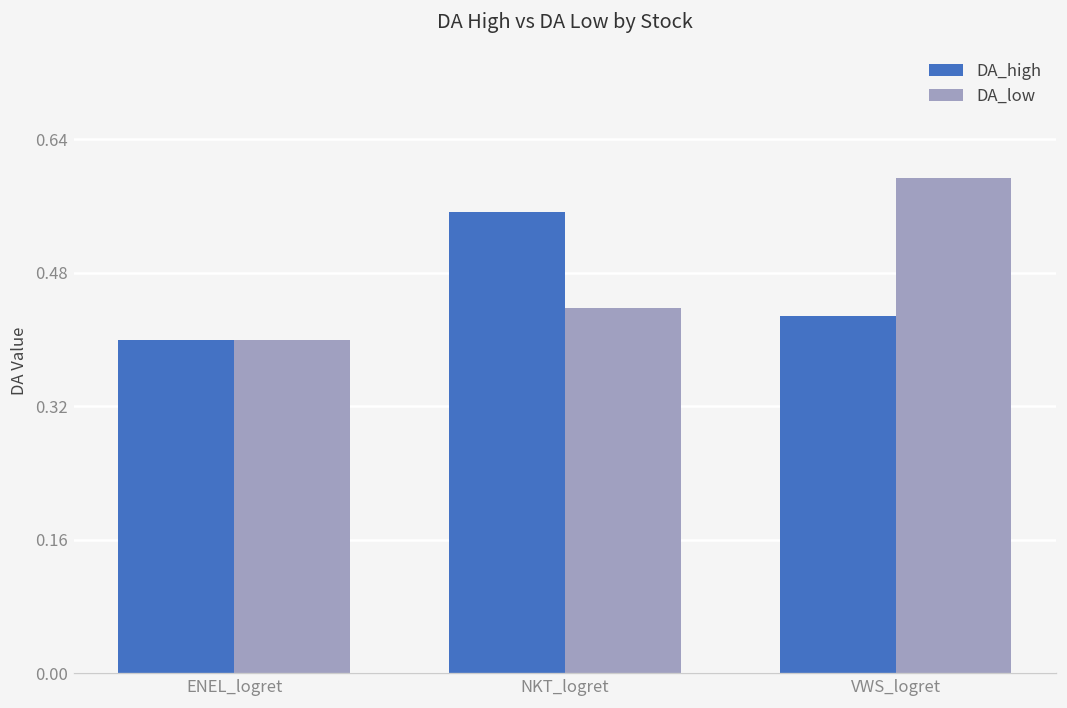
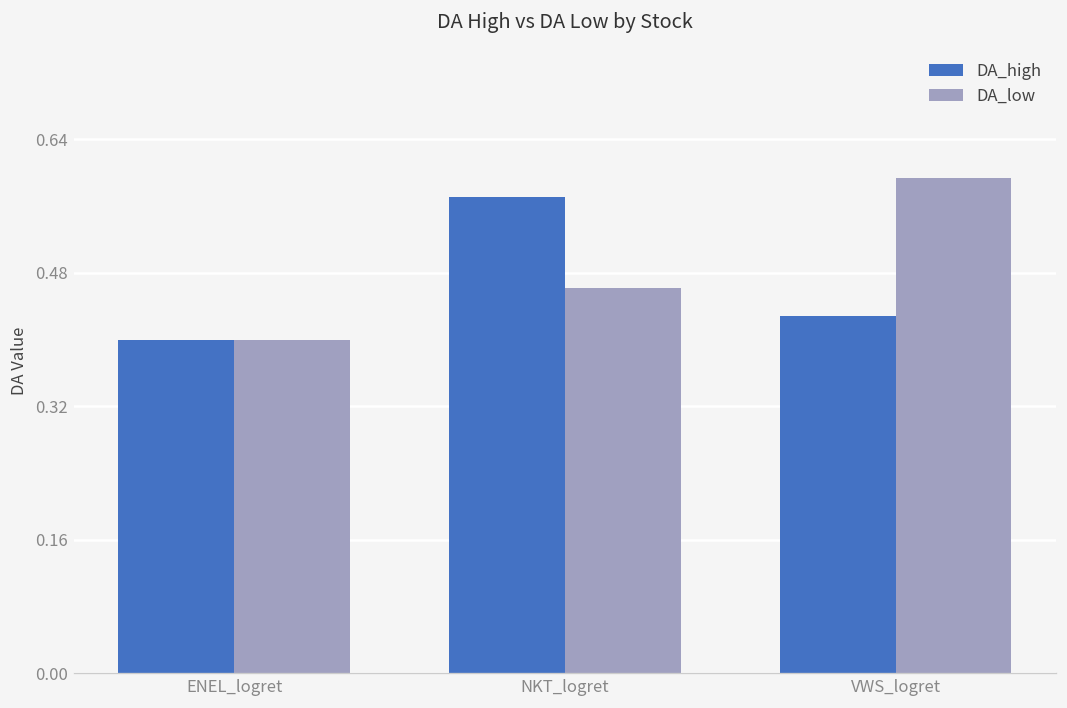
DA_high, NKT_logret: 0.55 -> 0.57
DA_low, NKT_logret: 0.44 -> 0.46
